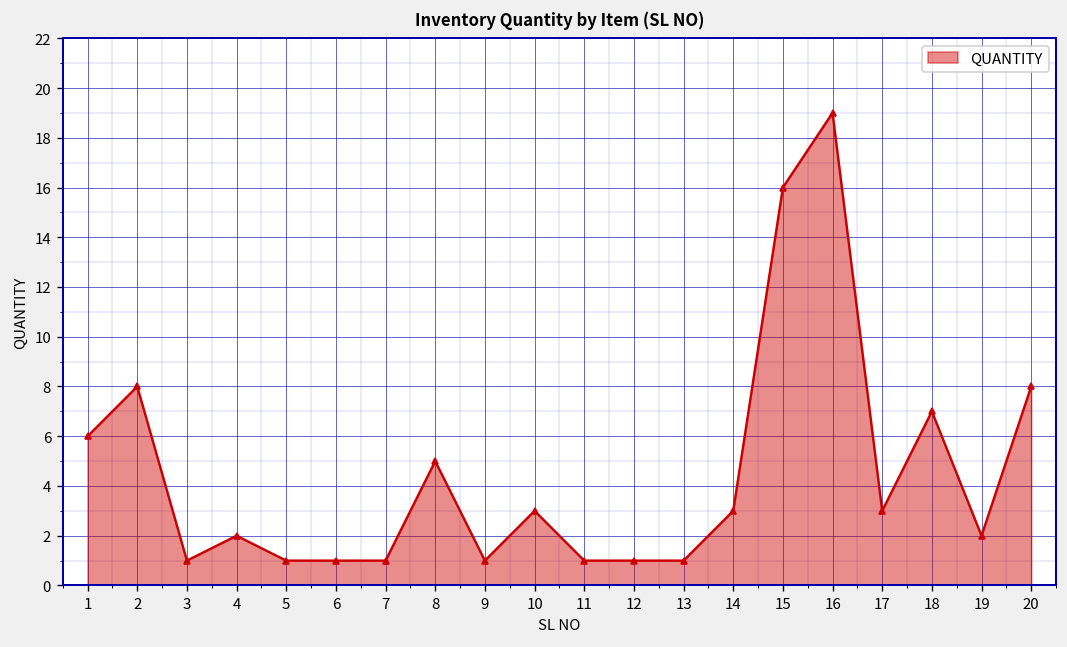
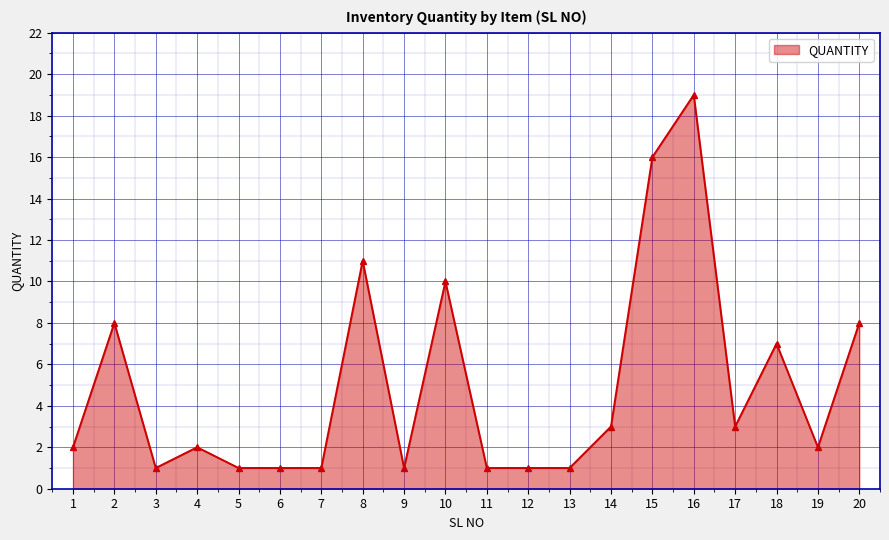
1: 6 -> 2
8: 5 -> 11
10: 3 -> 10
